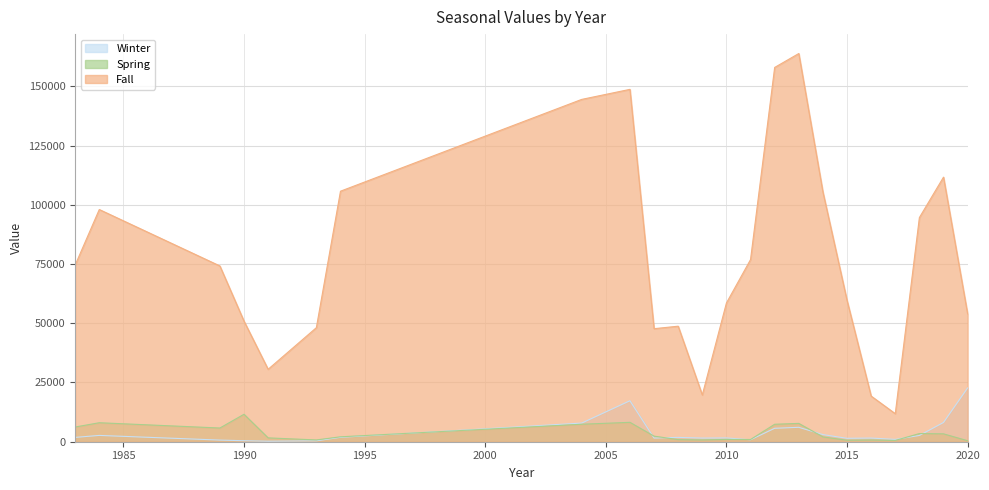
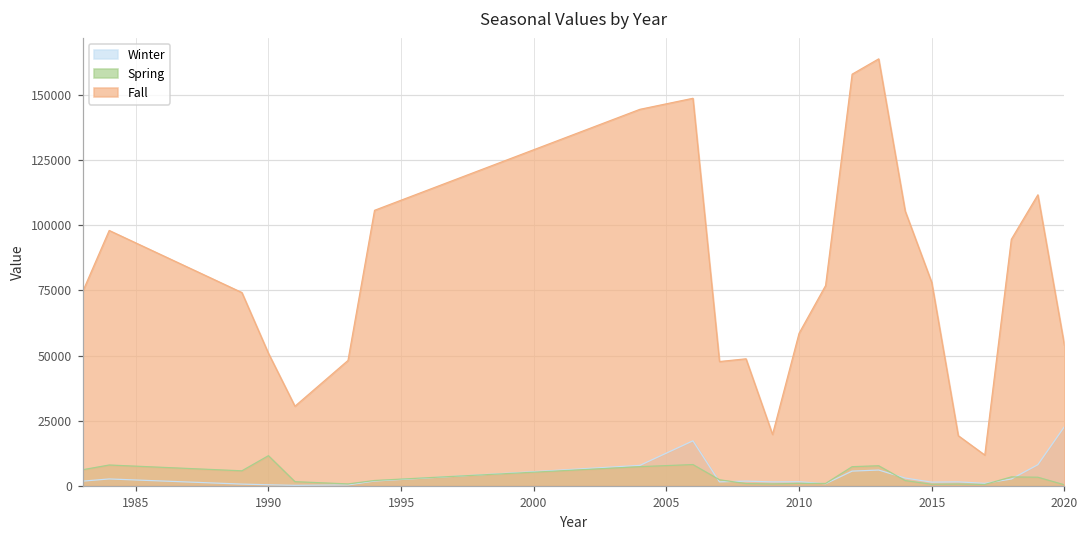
Fall, 2015: 60000 -> 78000
